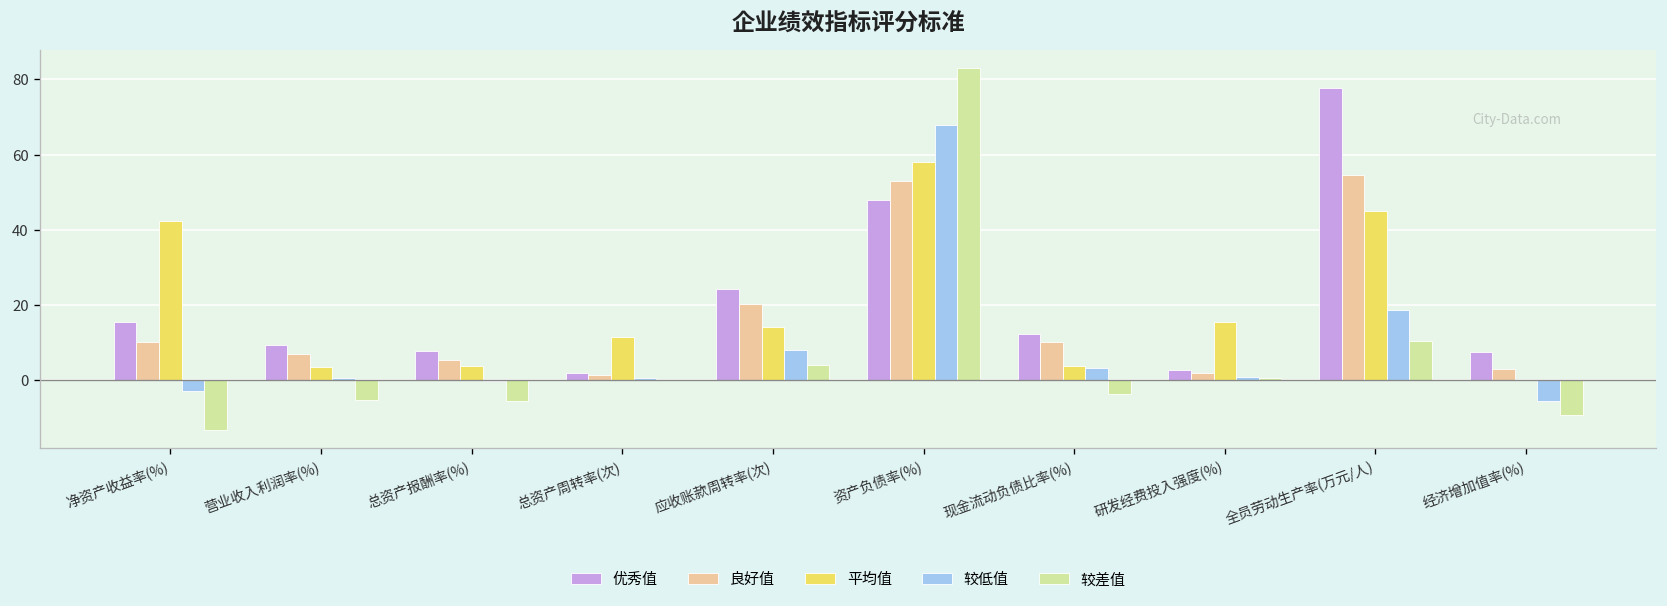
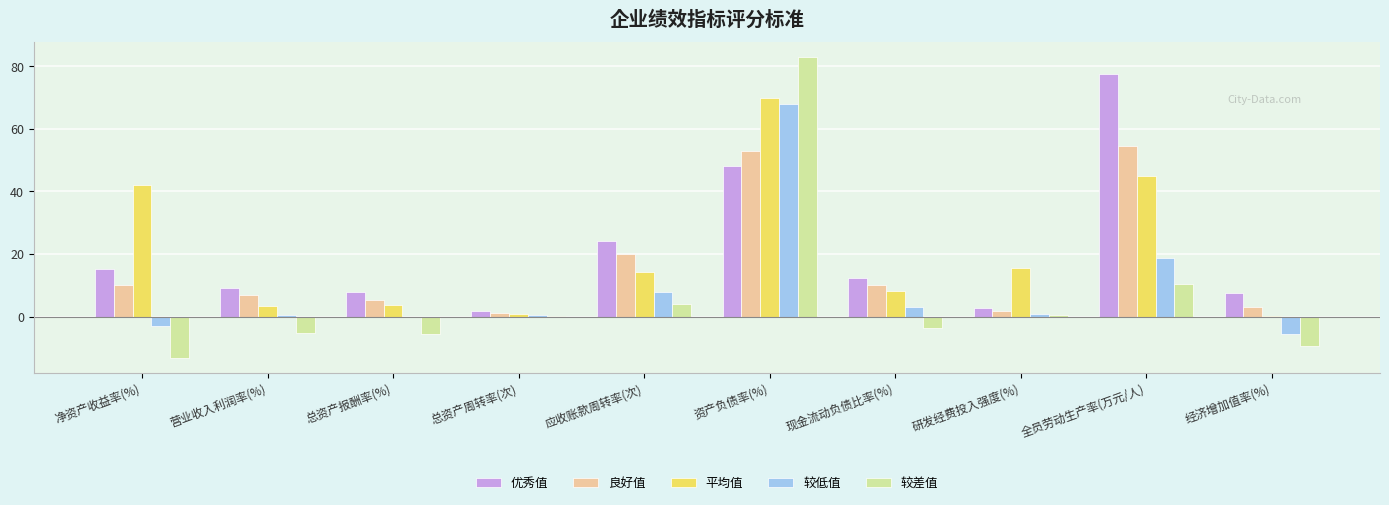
平均值, 总资产周转率(次): 12 -> 1
平均值, 资产负债率(%): 58 -> 70
平均值, 现金流动负债比率(%): 4 -> 8
